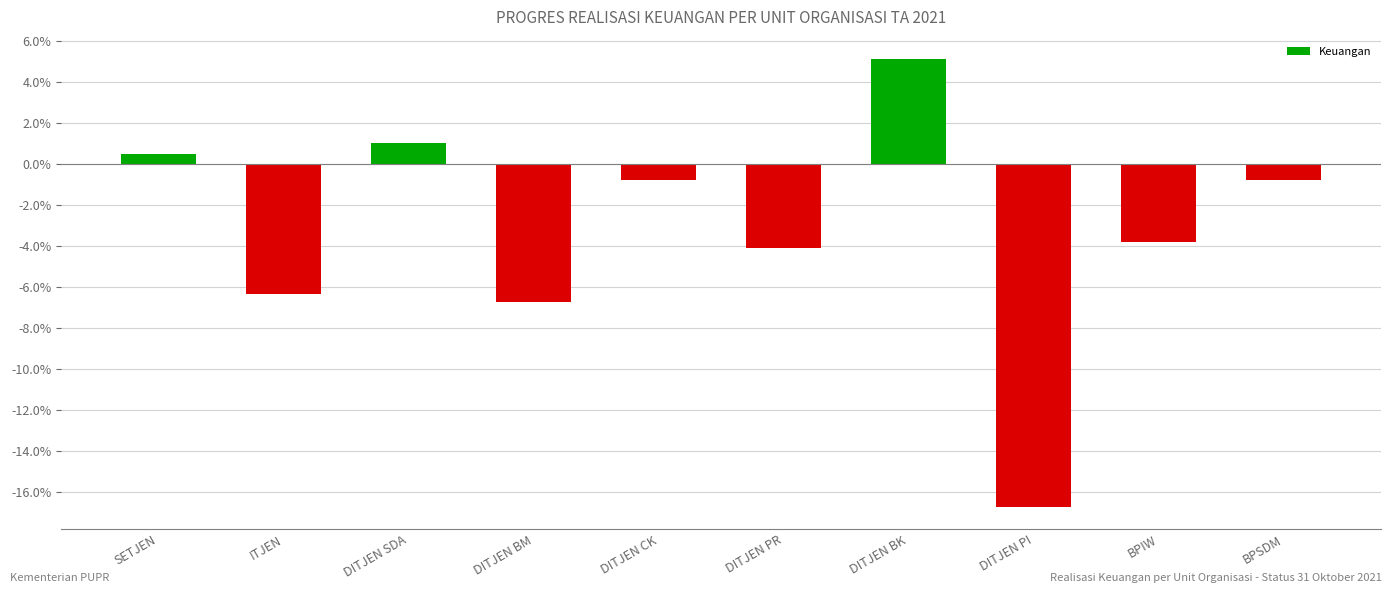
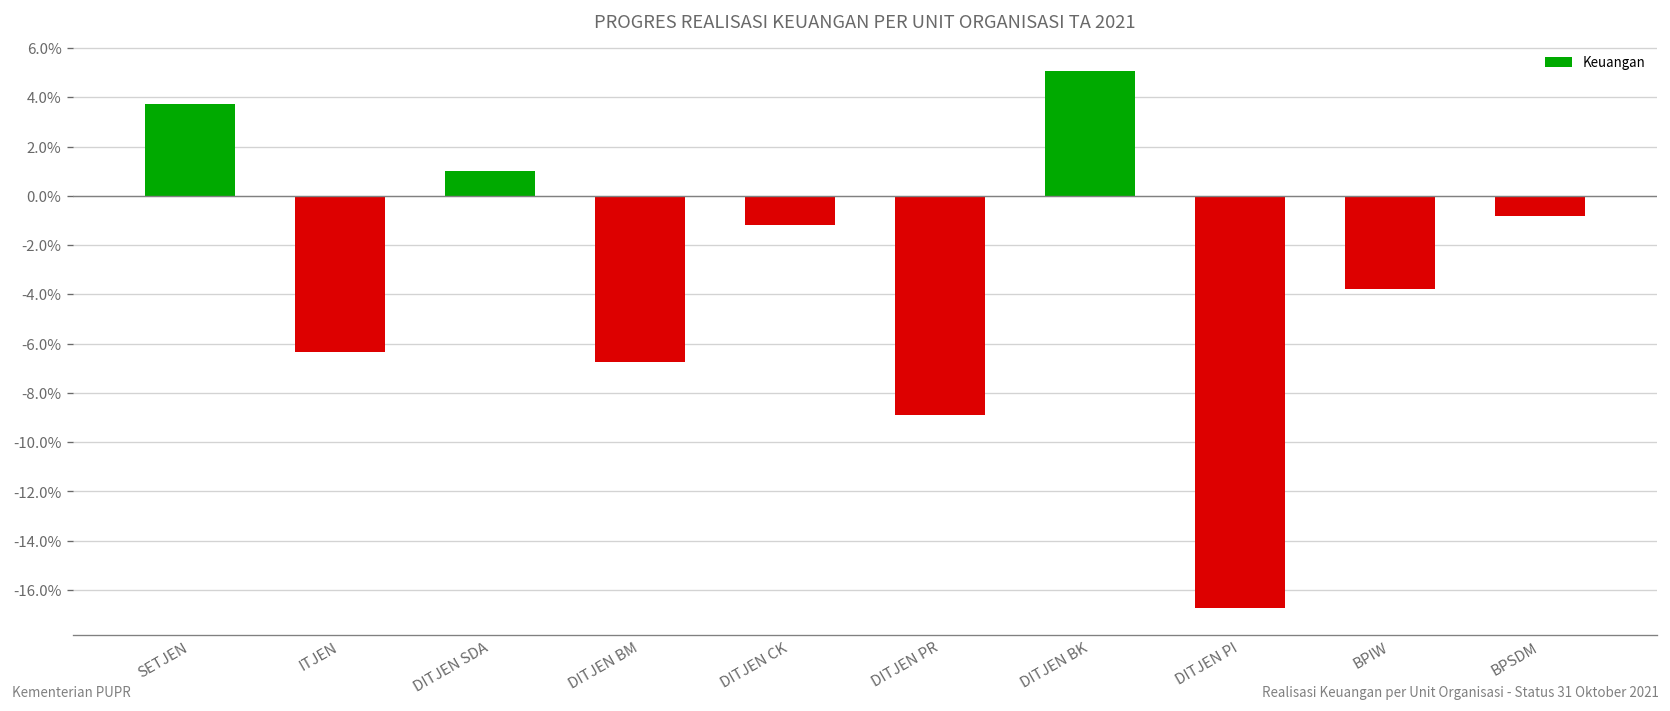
SETJEN: 0.5% -> 3.7%
DITJEN CK: -0.8% -> -1.2%
DITJEN PR: -4.1% -> -8.9%
